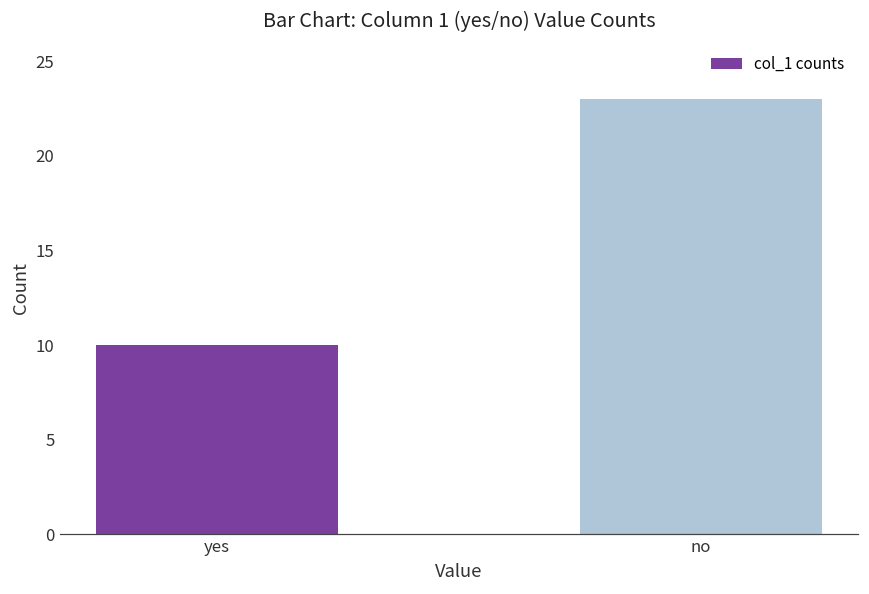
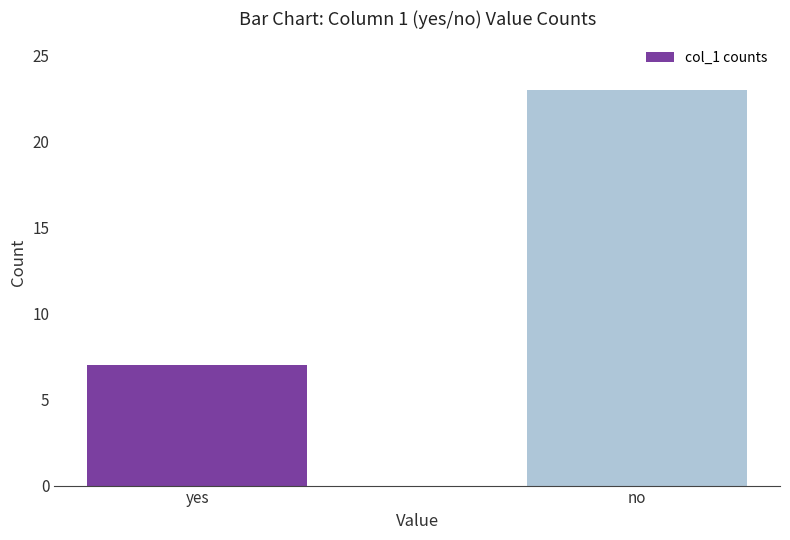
yes: 10 -> 7
